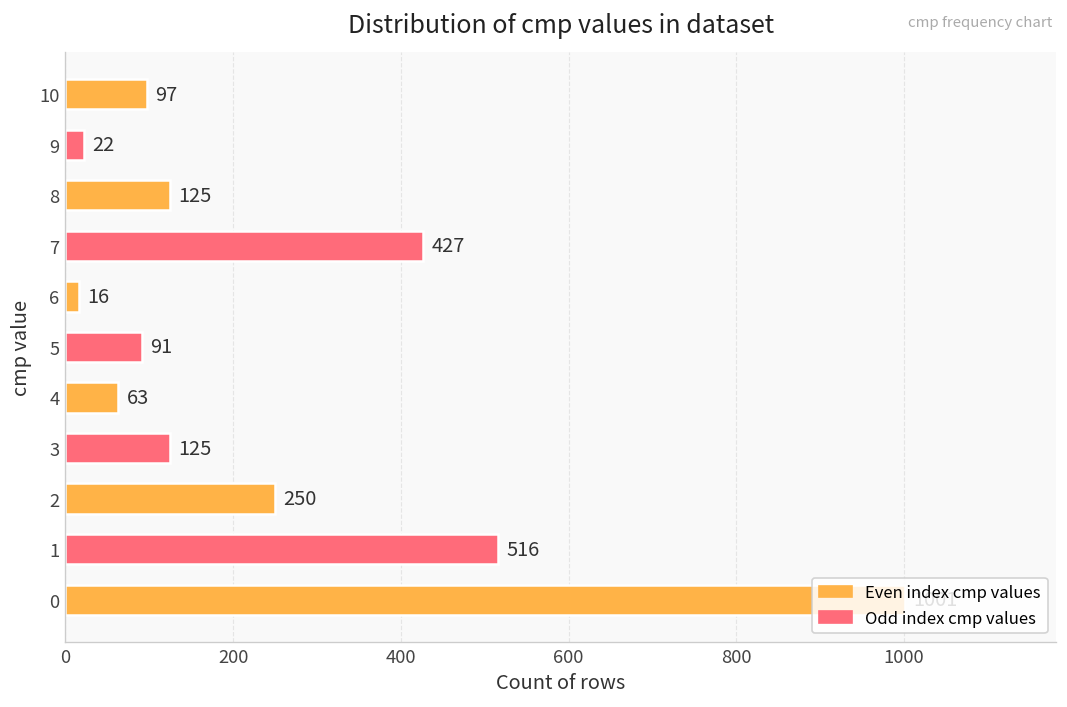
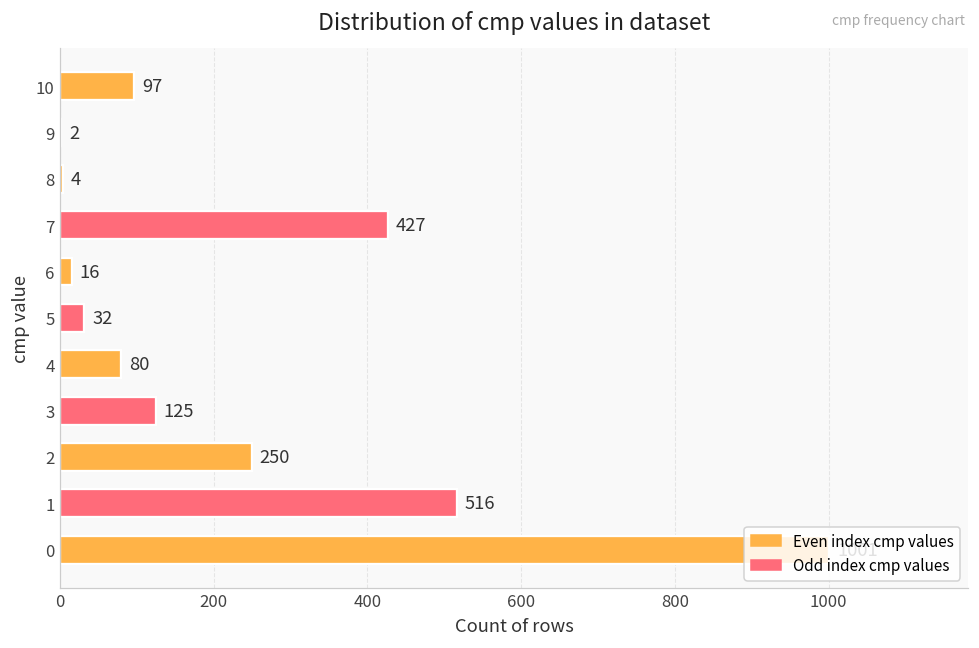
9: 22 -> 2
8: 125 -> 4
5: 91 -> 32
4: 63 -> 80
